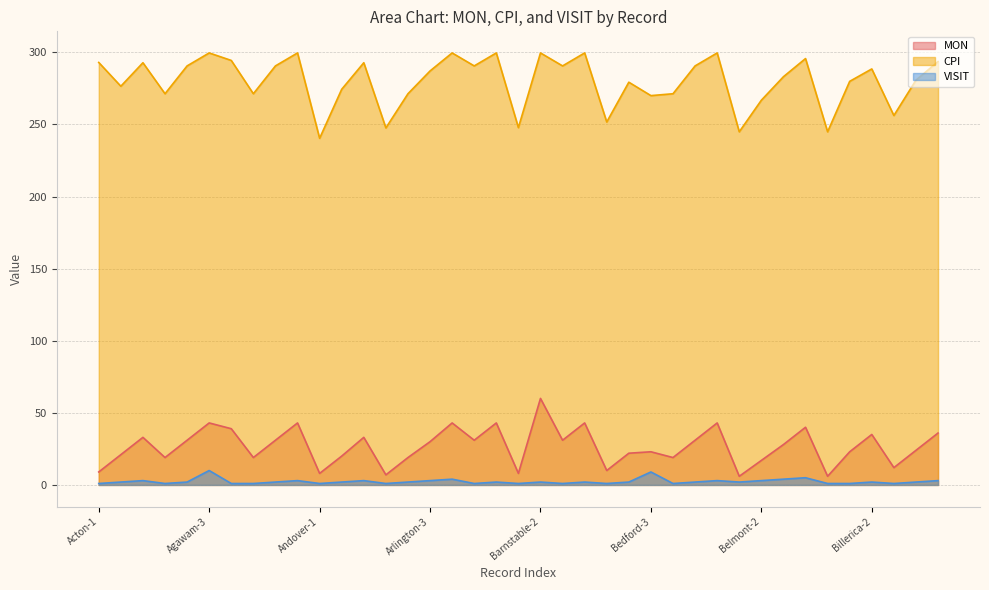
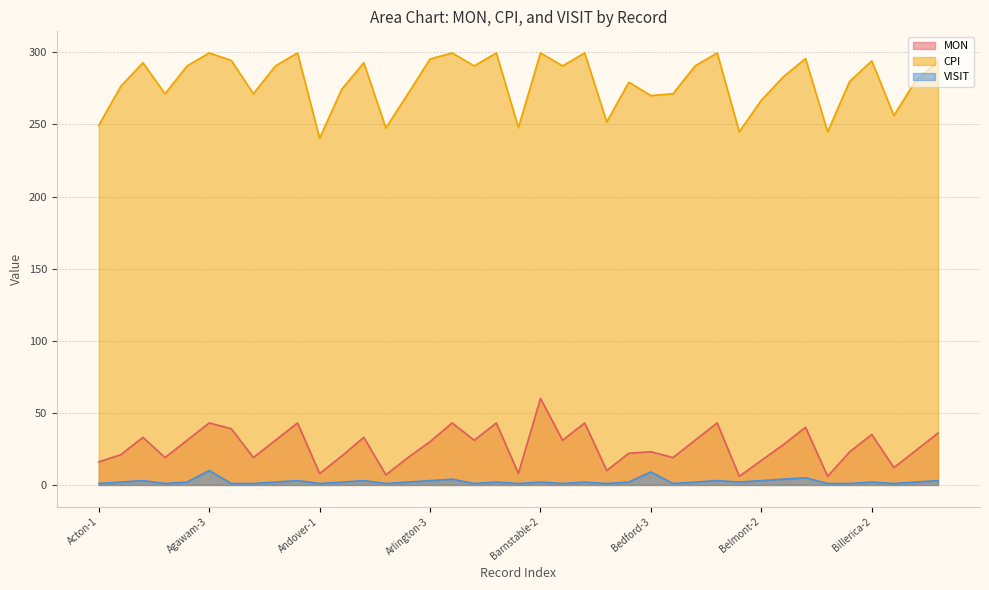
MON, Acton-1: 9 -> 16
CPI, Acton-1: 293 -> 249
CPI, Arlington-3: 287 -> 295
CPI, Billerica-2: 289 -> 294
